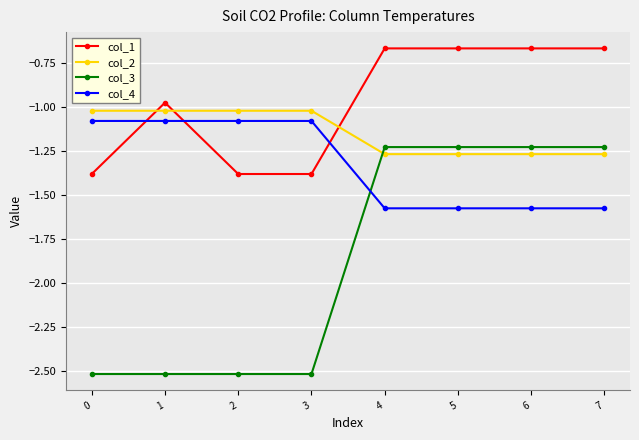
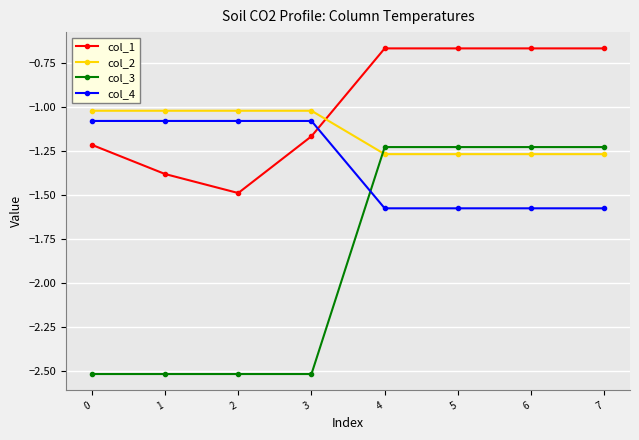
col_1, 0: -1.38 -> -1.22
col_1, 1: -0.98 -> -1.38
col_1, 2: -1.38 -> -1.49
col_1, 3: -1.38 -> -1.17
